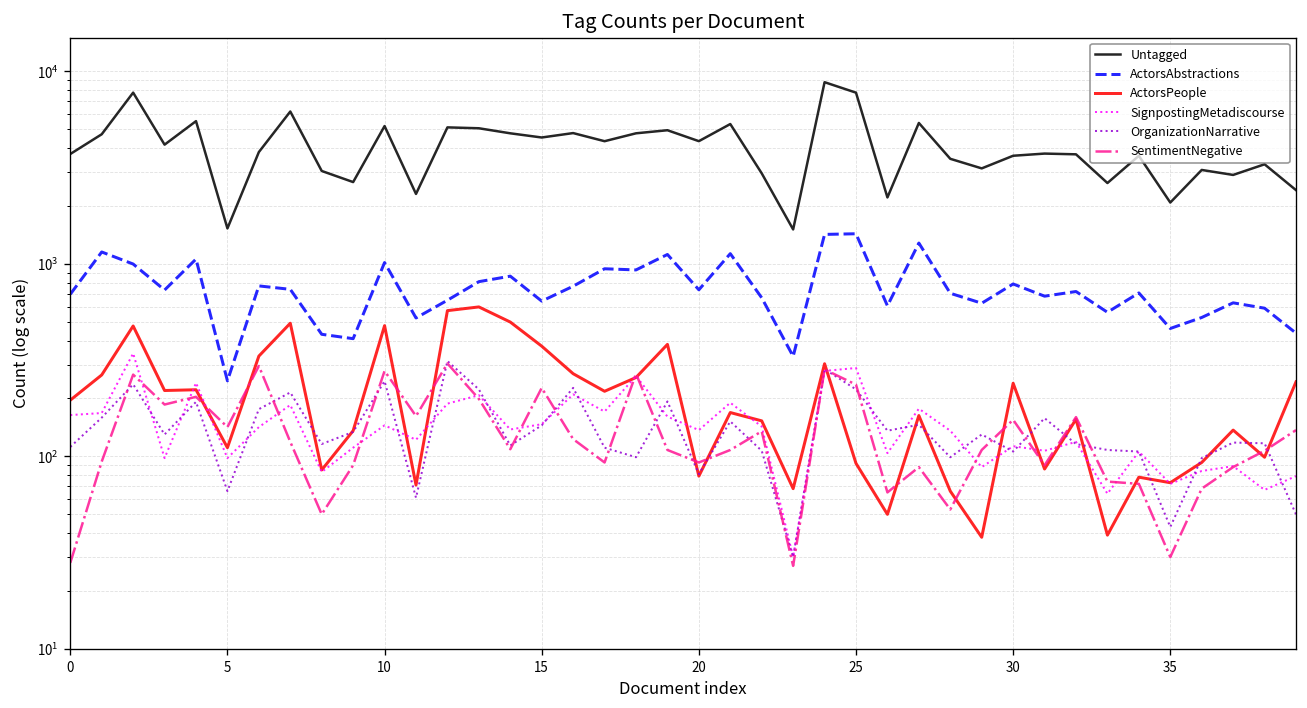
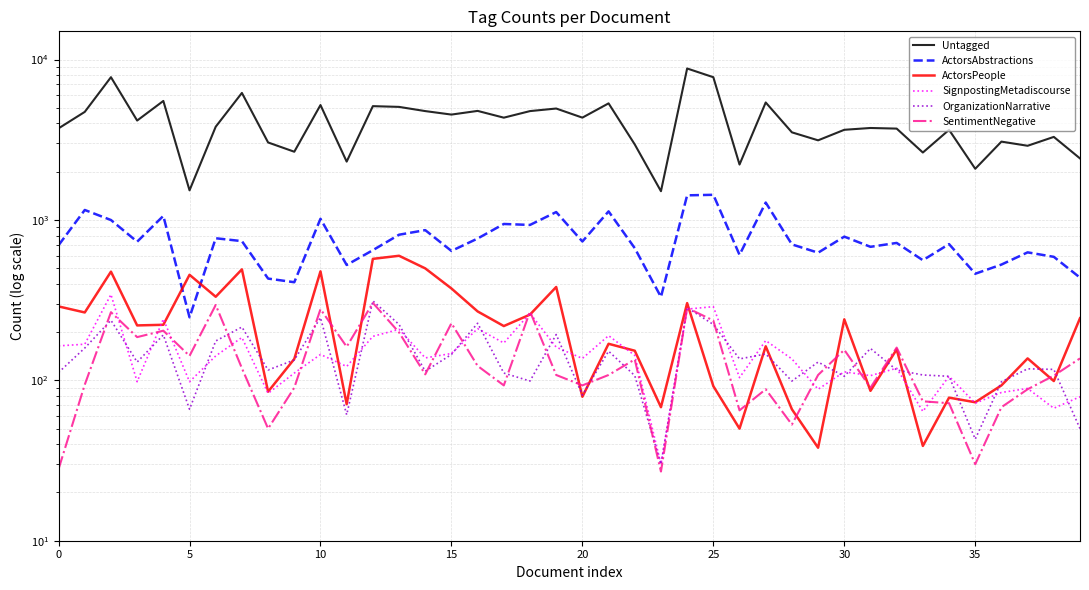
ActorsPeople, 0: 200 -> 290
ActorsPeople, 5: 110 -> 460
